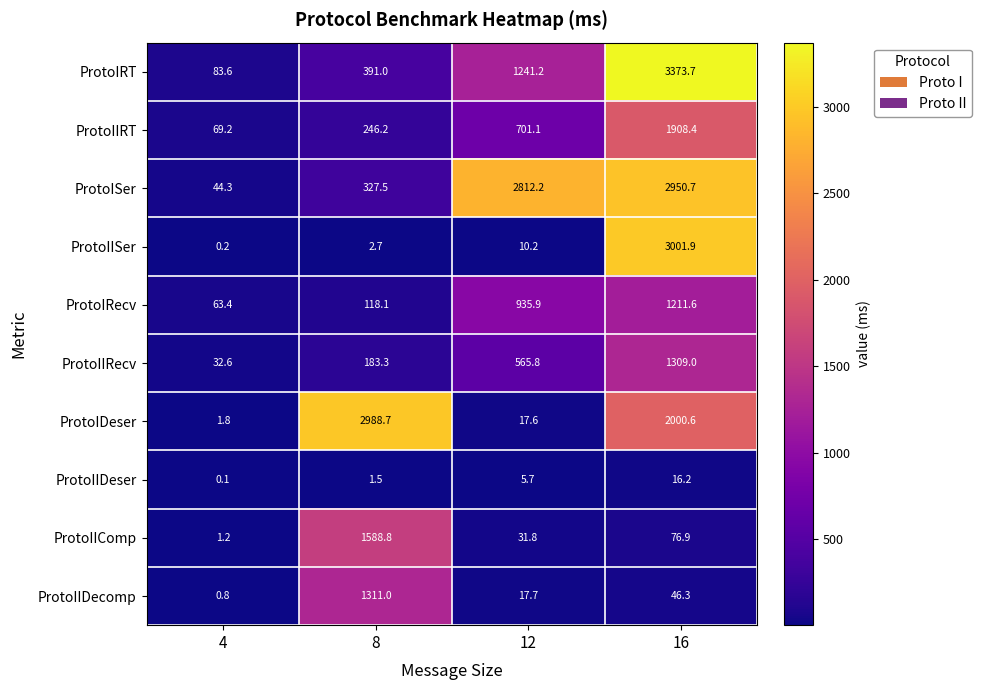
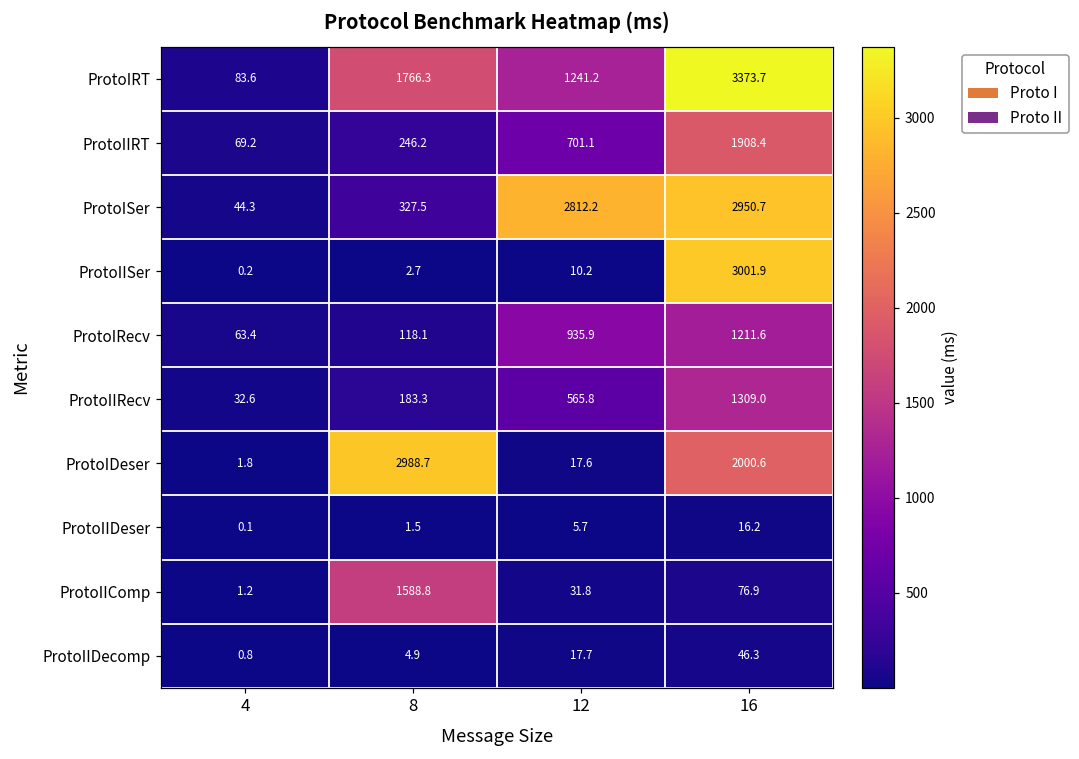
ProtoIRT, 8: 391.0 -> 1766.3
ProtoIIDecomp, 8: 1311.0 -> 4.9
